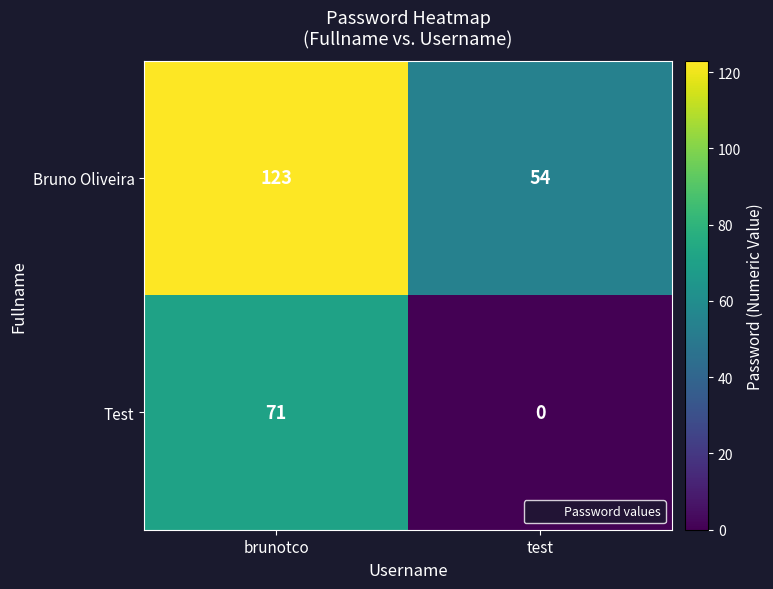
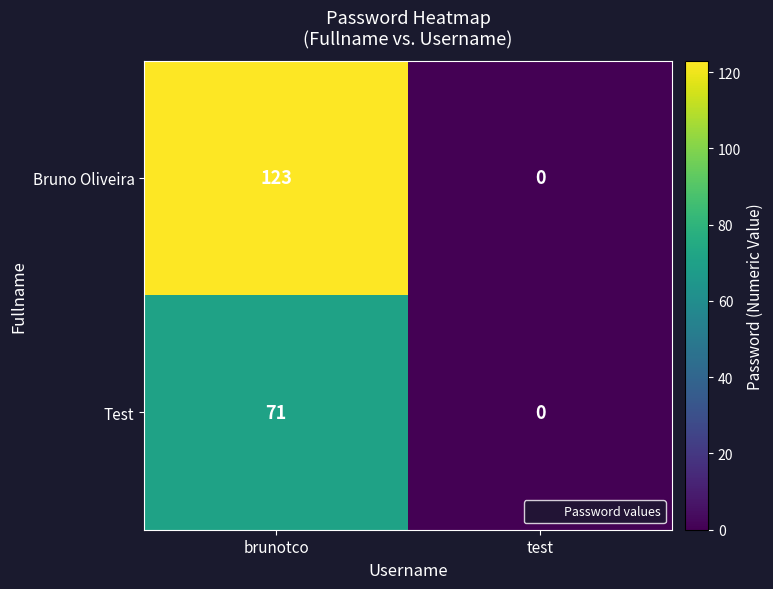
Bruno Oliveira, test: 54 -> 0
